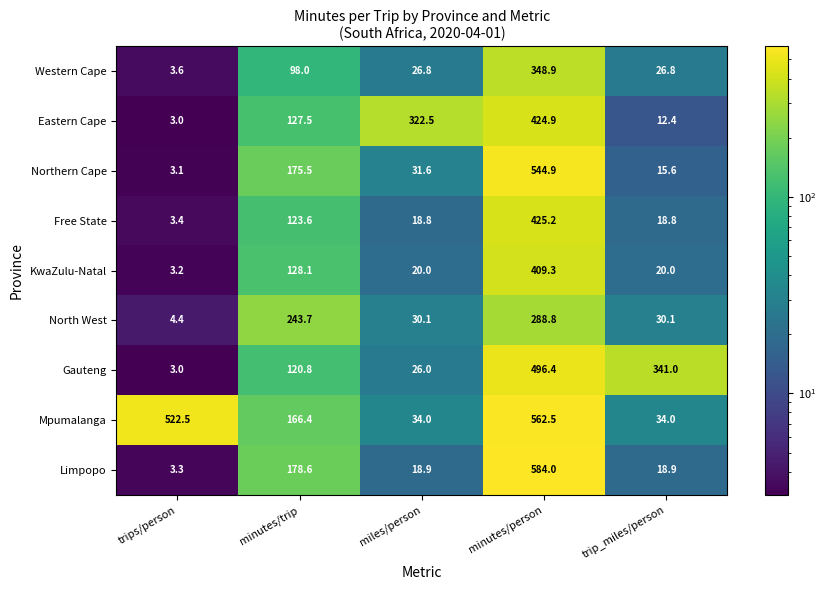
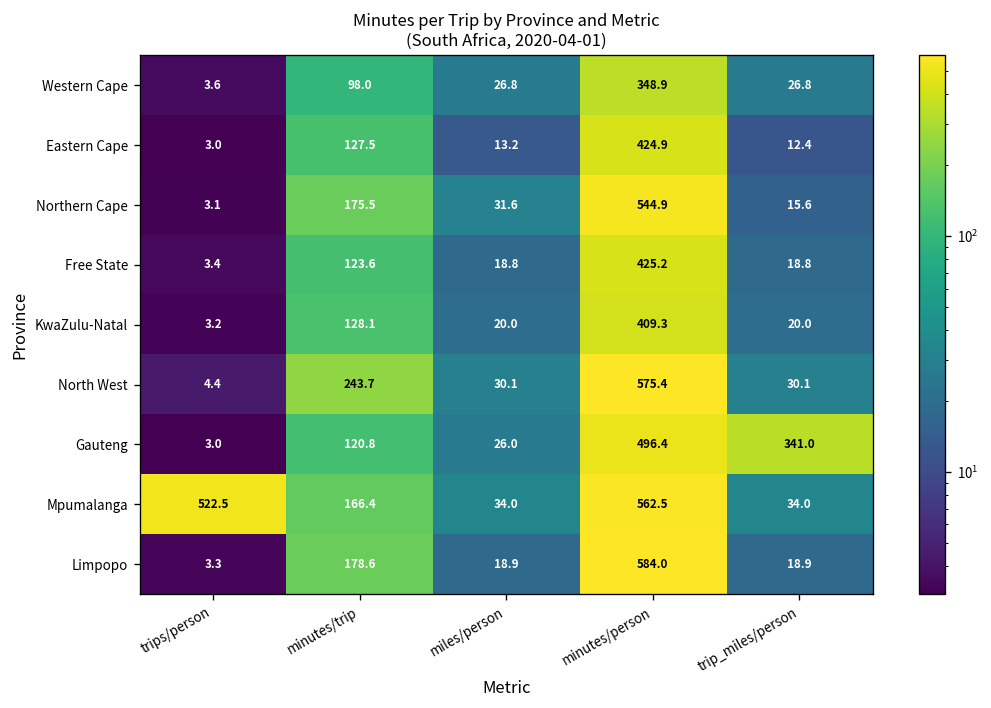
Eastern Cape, miles/person: 322.5 -> 13.2
North West, minutes/person: 288.8 -> 575.4
